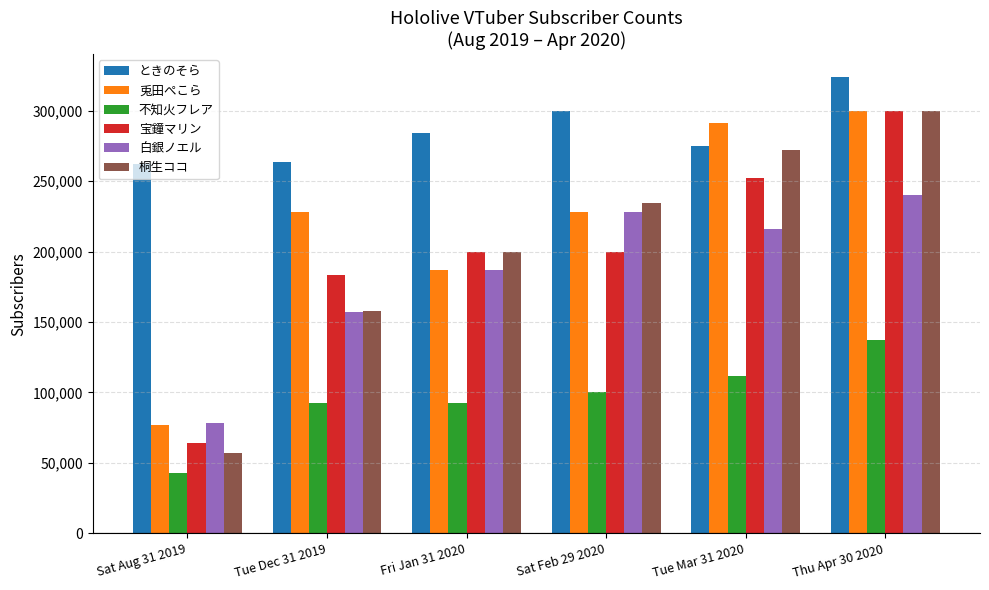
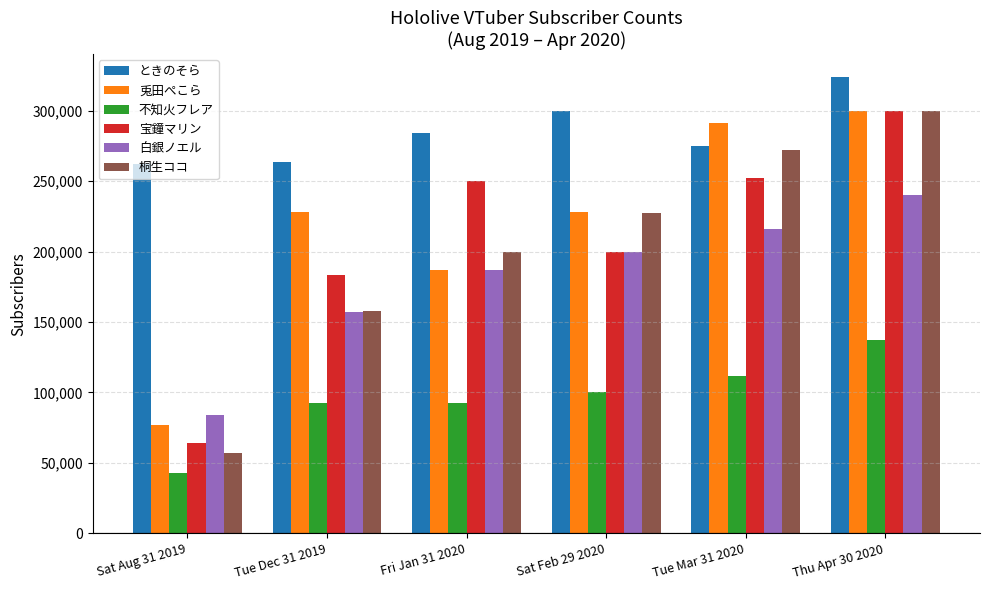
白銀ノエル, Sat Aug 31 2019: 78,000 -> 84,000
宝鐘マリン, Fri Jan 31 2020: 200,000 -> 250,000
白銀ノエル, Sat Feb 29 2020: 228,000 -> 200,000
桐生ココ, Sat Feb 29 2020: 235,000 -> 227,000
